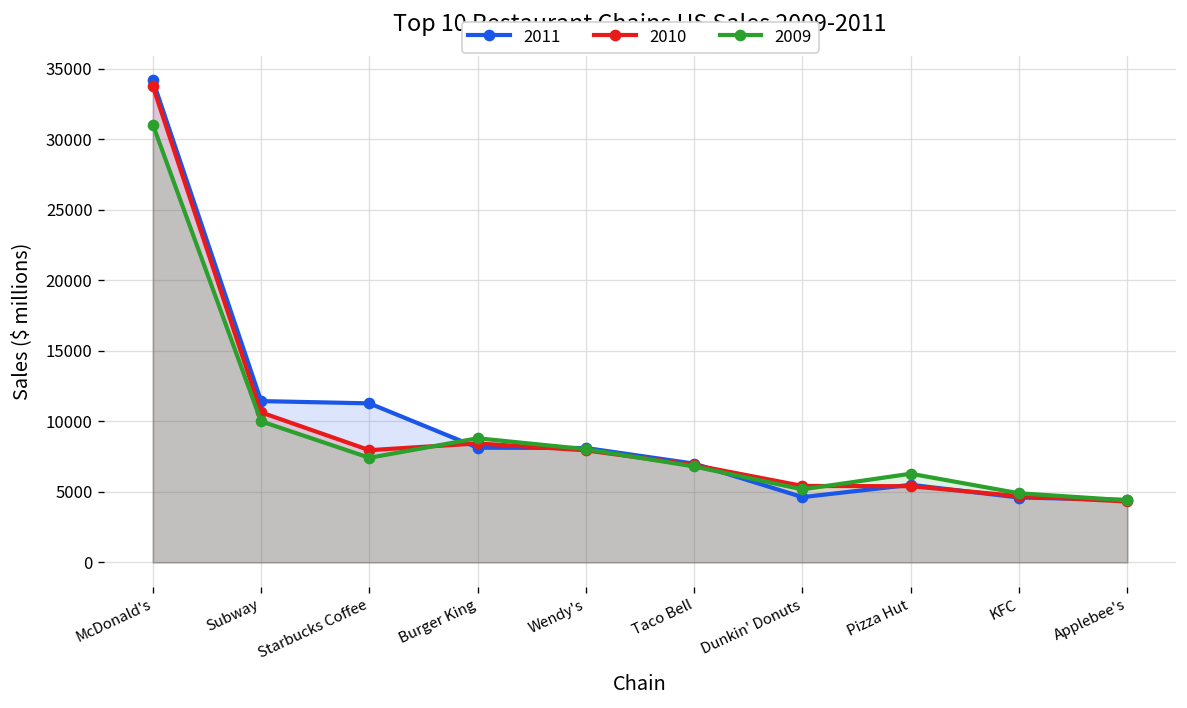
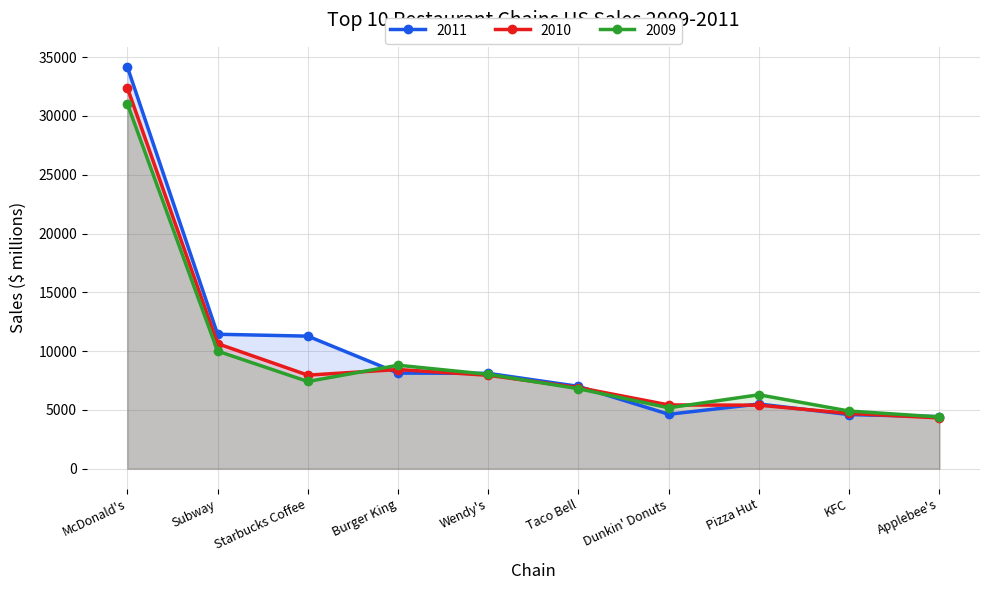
2010, McDonald's: 33800 -> 32400
